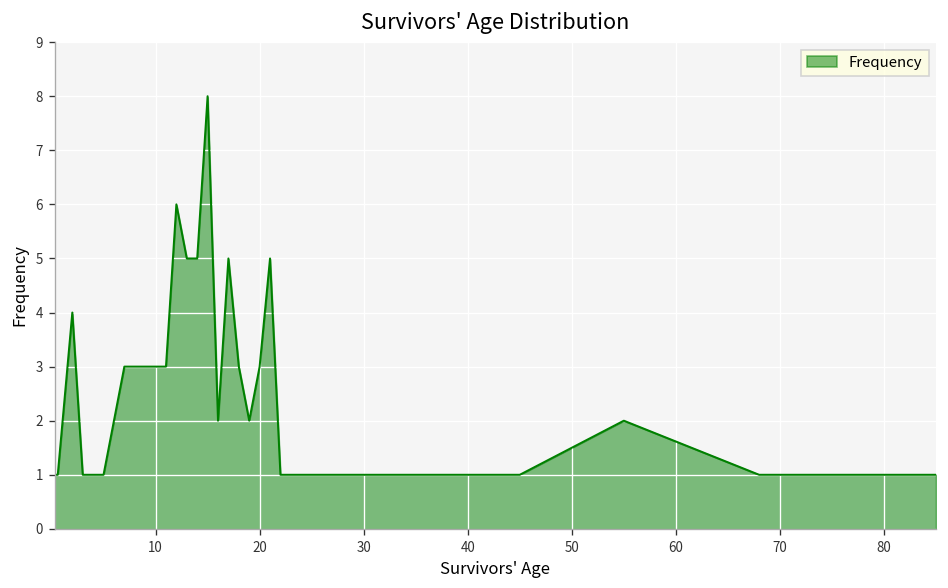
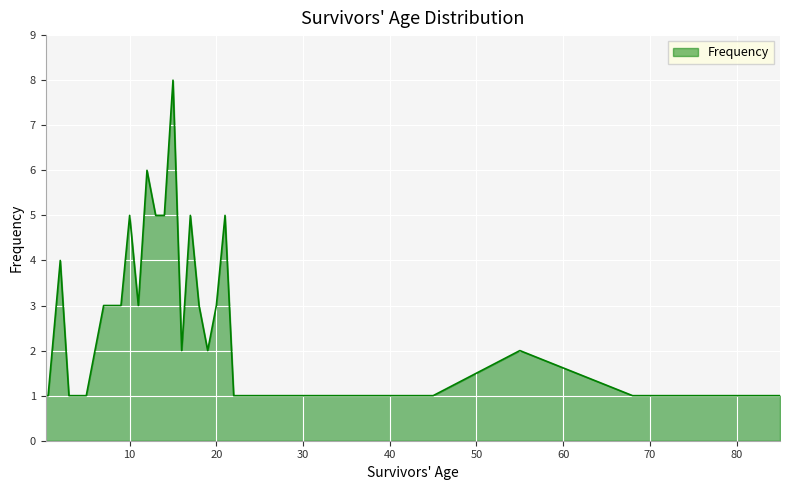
10: 3 -> 5
